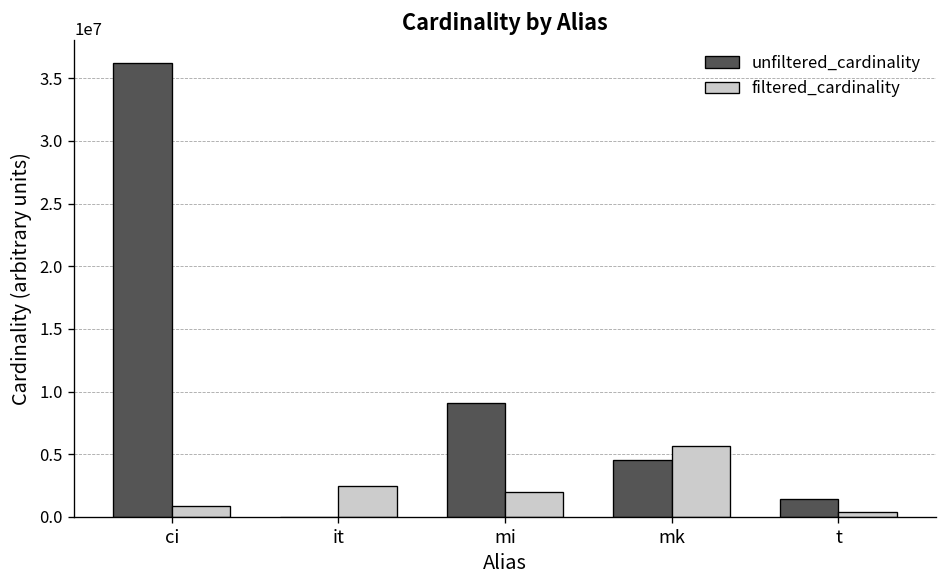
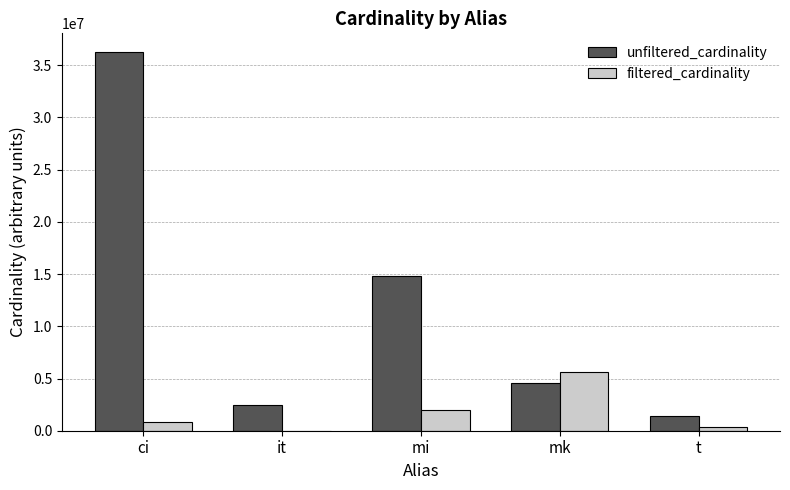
unfiltered_cardinality, it: 0 -> 2400000
filtered_cardinality, it: 2500000 -> 0
unfiltered_cardinality, mi: 9100000 -> 14800000
